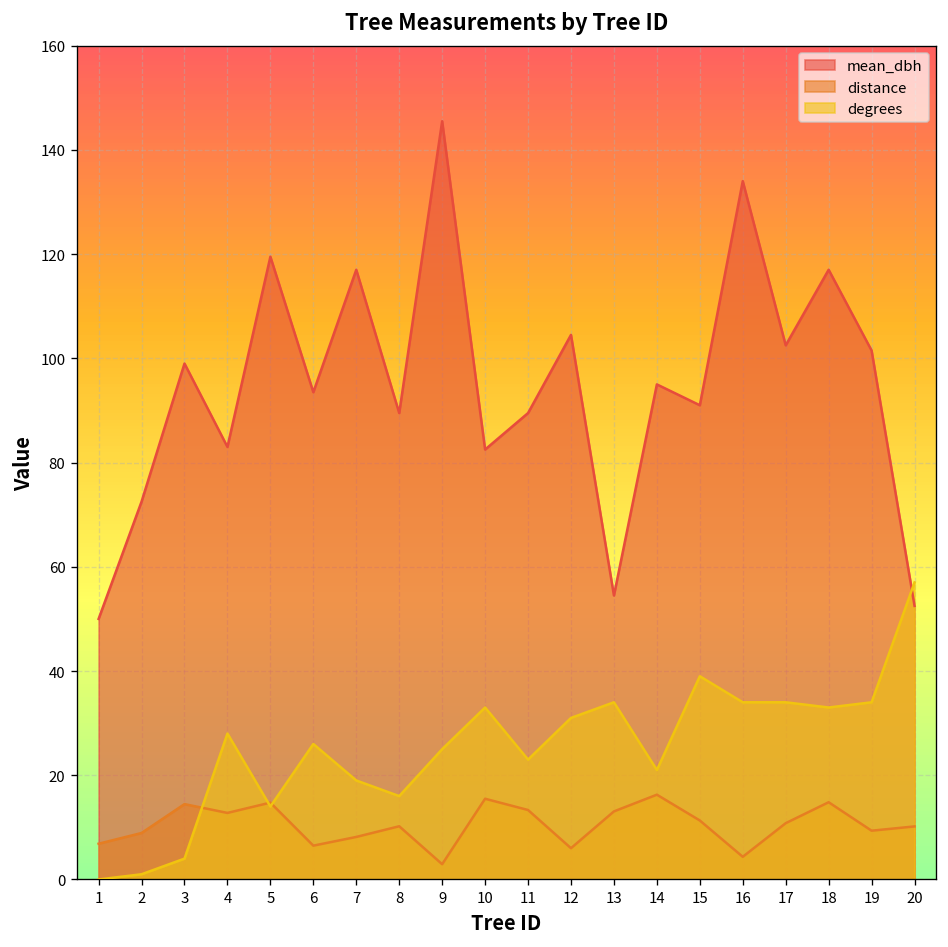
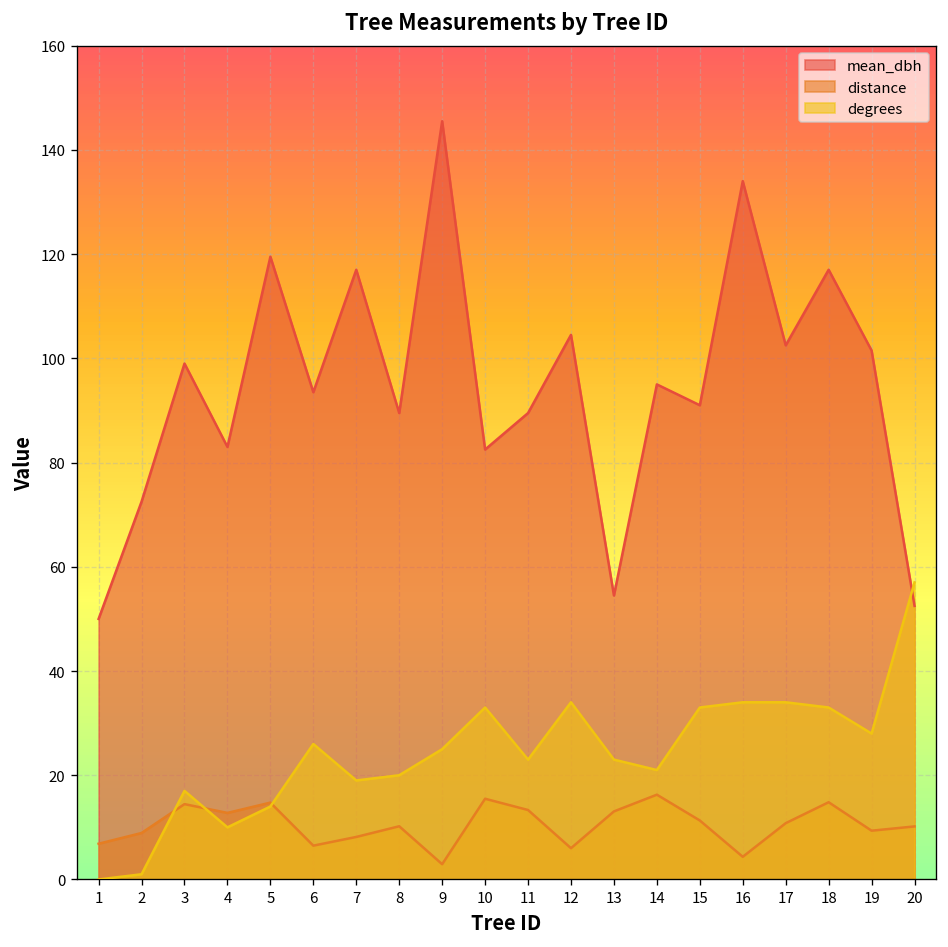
degrees, 3: 4 -> 17
degrees, 4: 28 -> 10
degrees, 8: 16 -> 20
degrees, 12: 31 -> 34
degrees, 13: 34 -> 23
degrees, 15: 39 -> 33
degrees, 19: 34 -> 28
